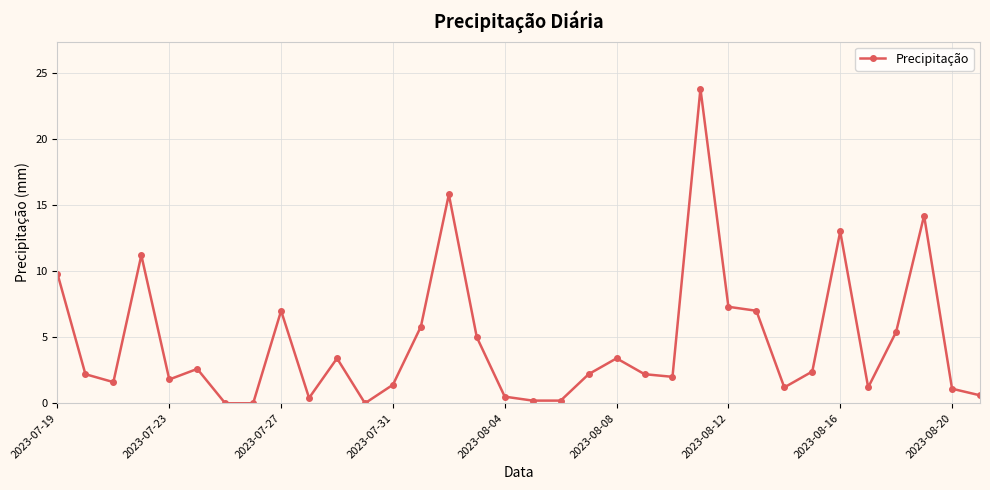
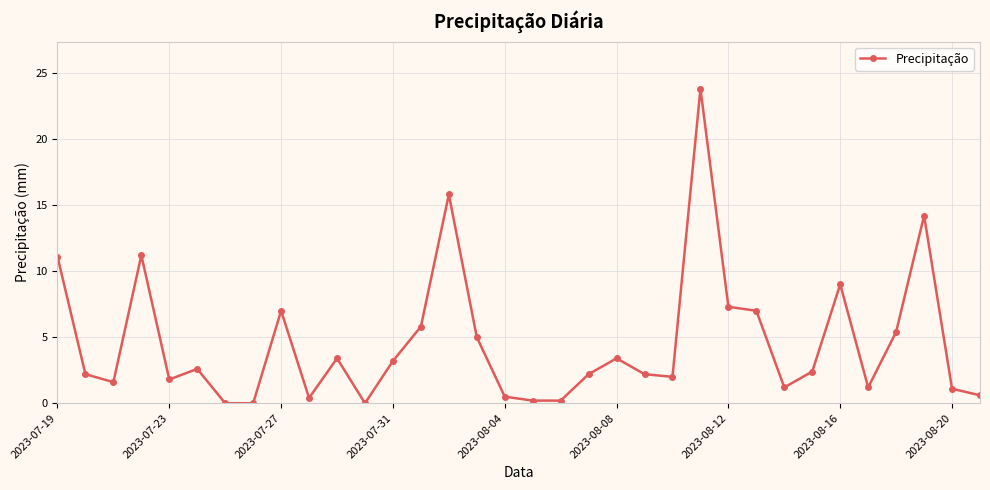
2023-07-19: 9.8 -> 11.1
2023-07-31: 1.4 -> 3.2
2023-08-16: 13 -> 9
